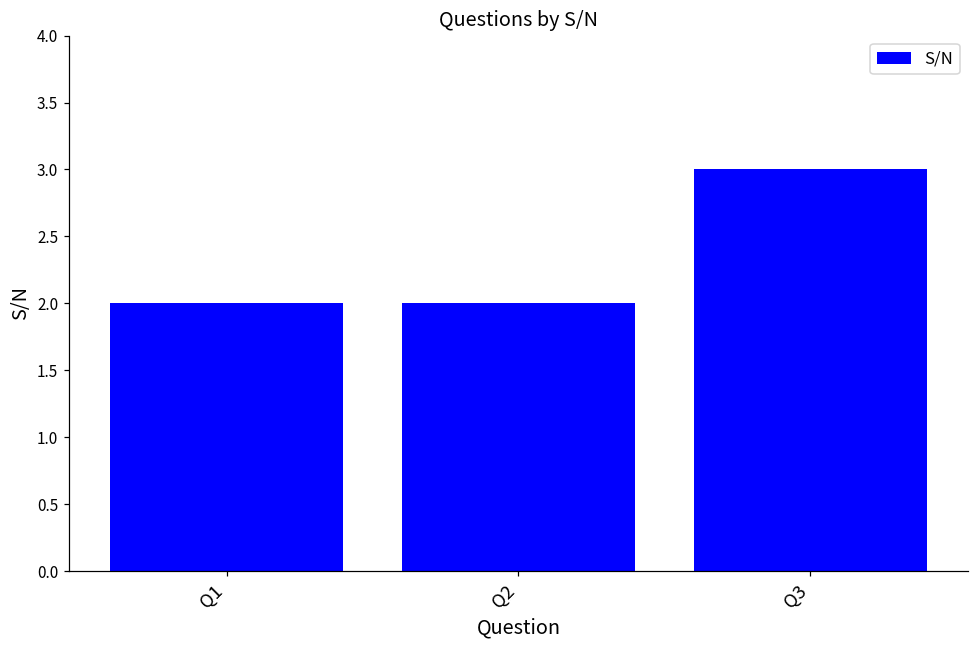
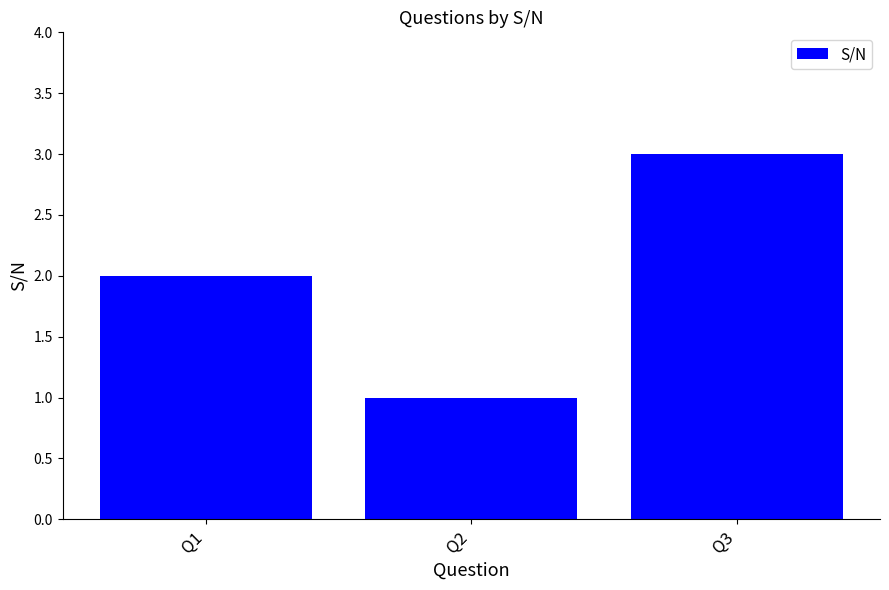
Q2: 2 -> 1
